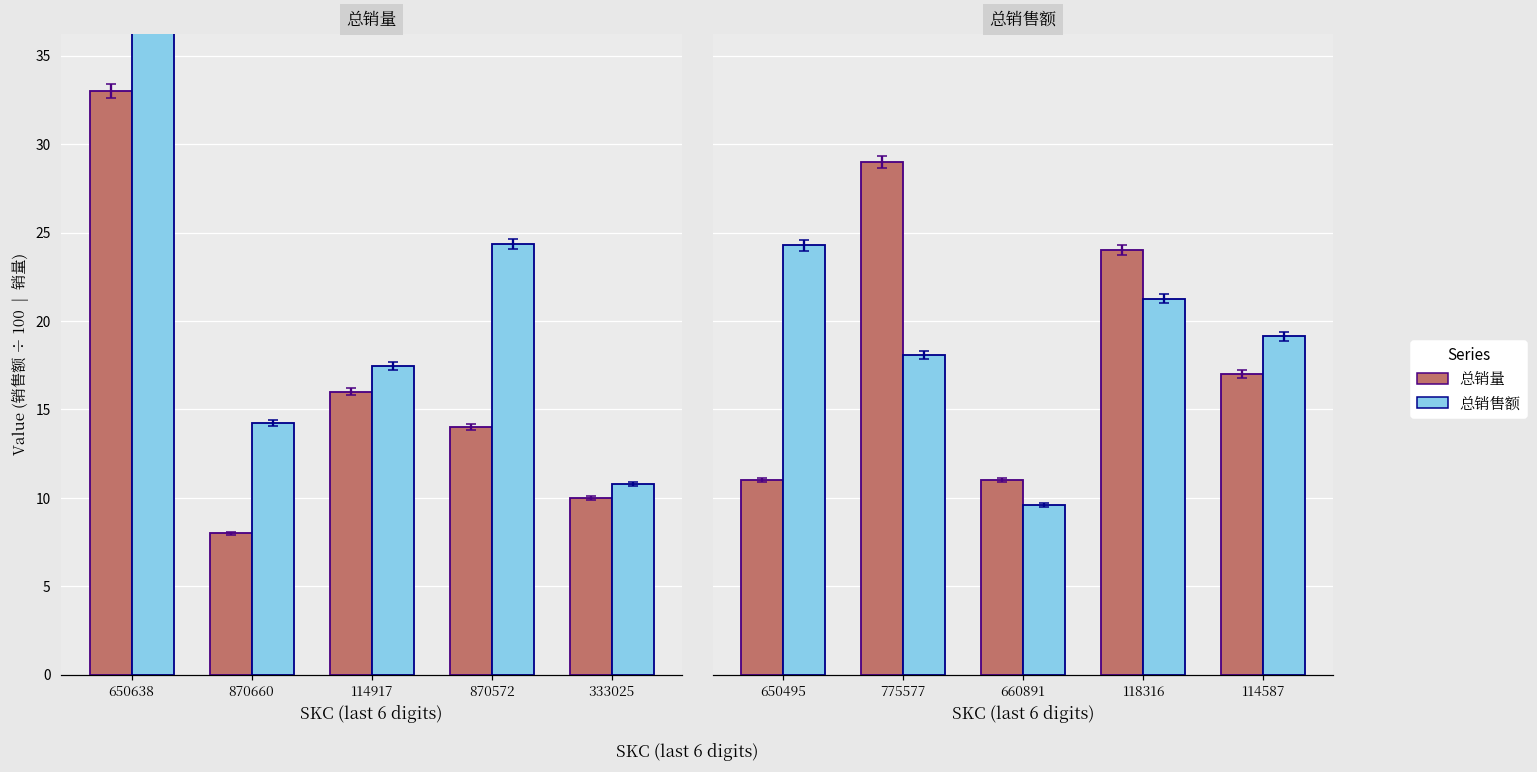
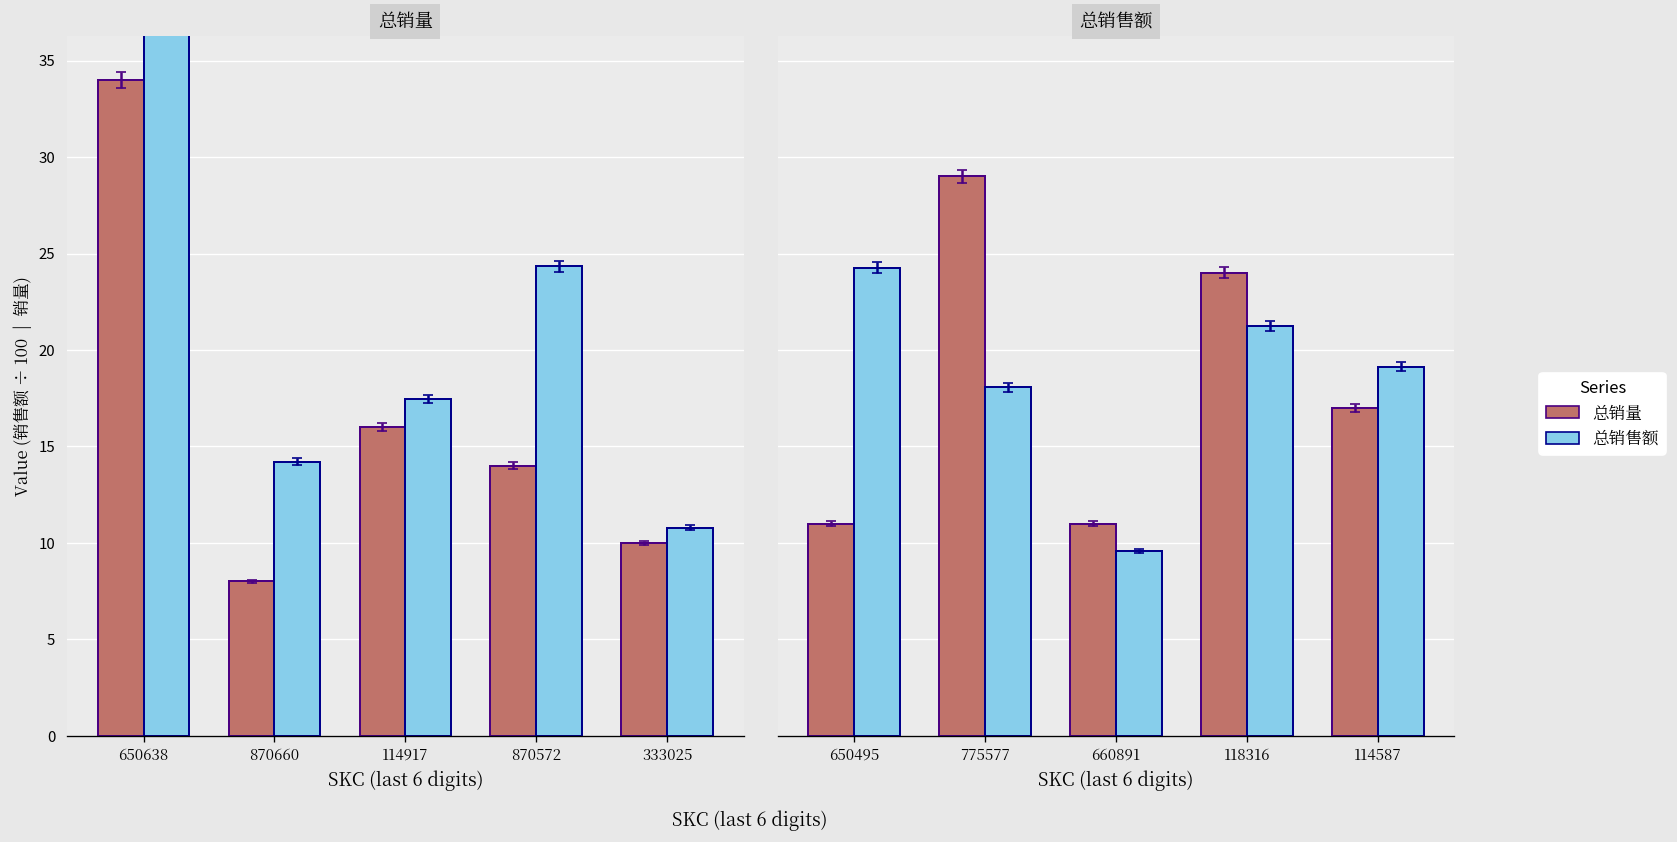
总销量, 总销量, 650638: 33 -> 34
